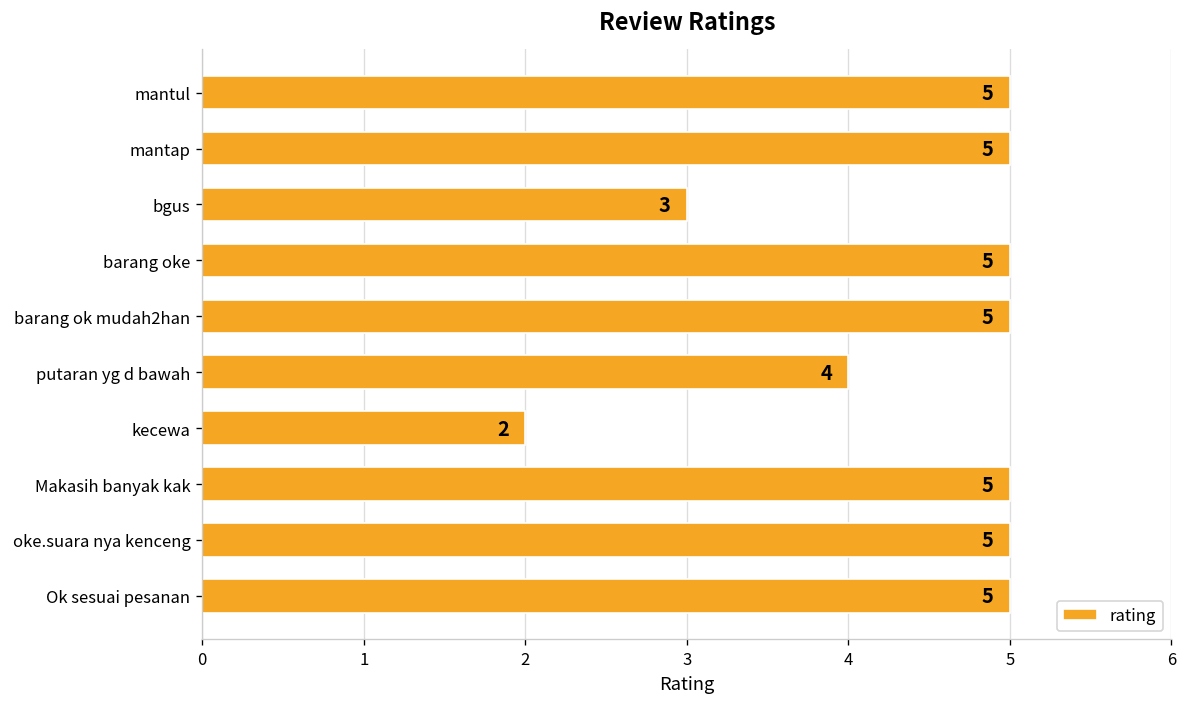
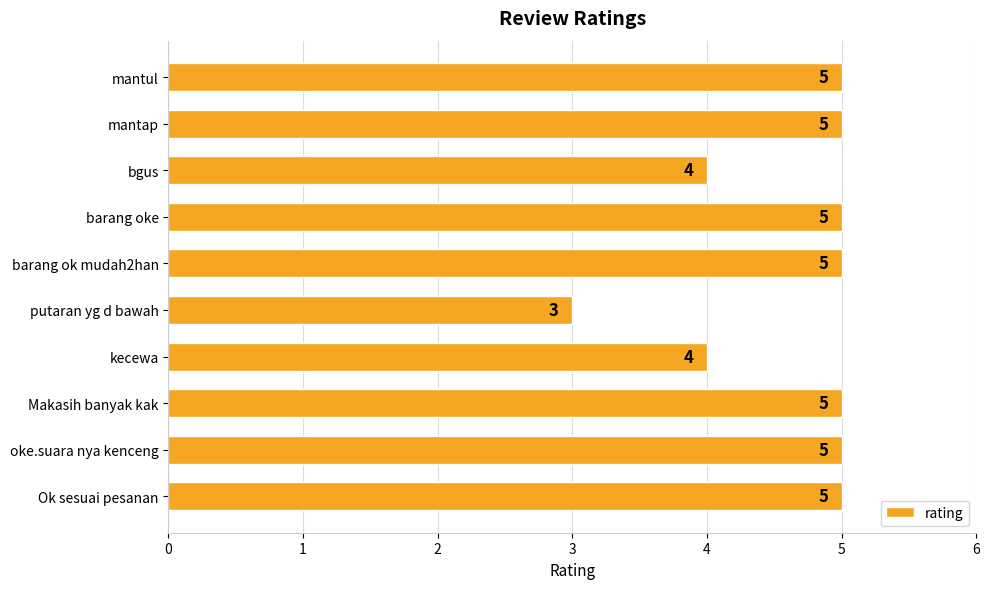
bgus: 3 -> 4
putaran yg d bawah: 4 -> 3
kecewa: 2 -> 4
